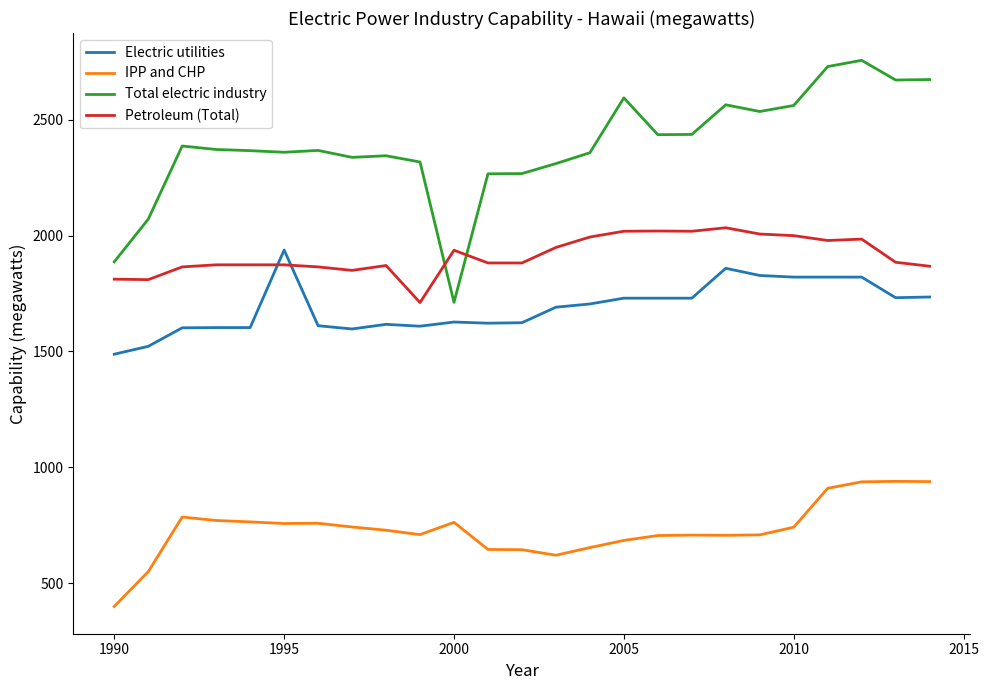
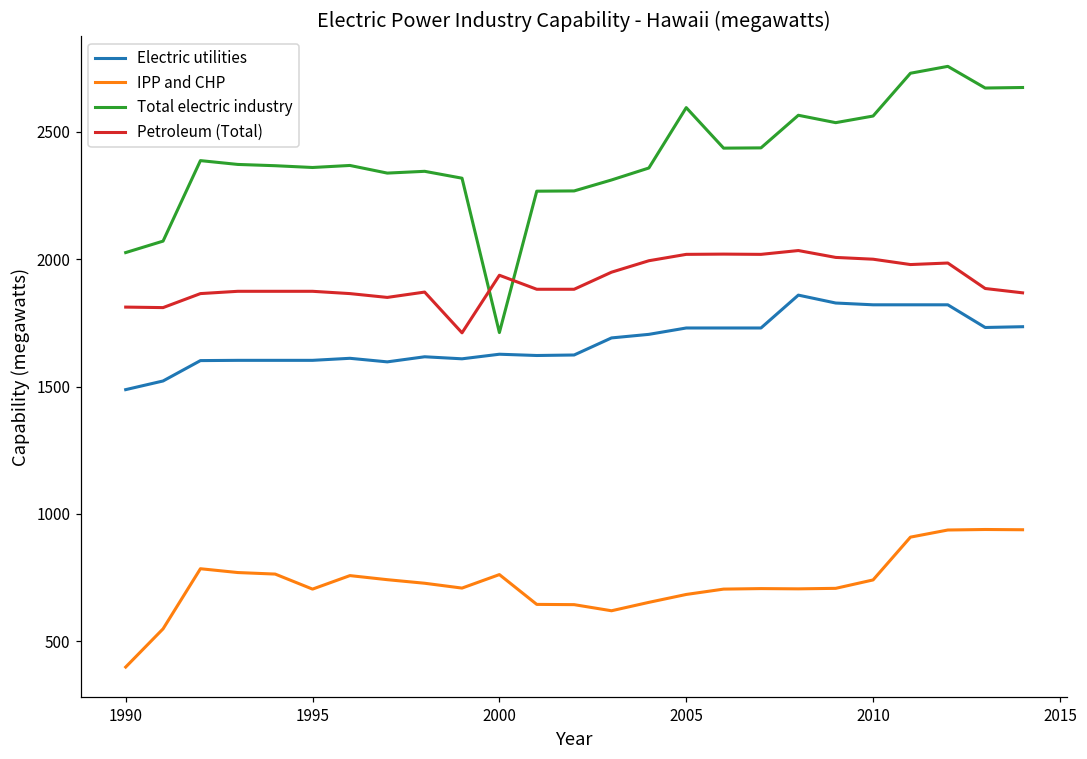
Total electric industry, 1990: 1890 -> 2030
Electric utilities, 1995: 1940 -> 1600
IPP and CHP, 1995: 760 -> 710
